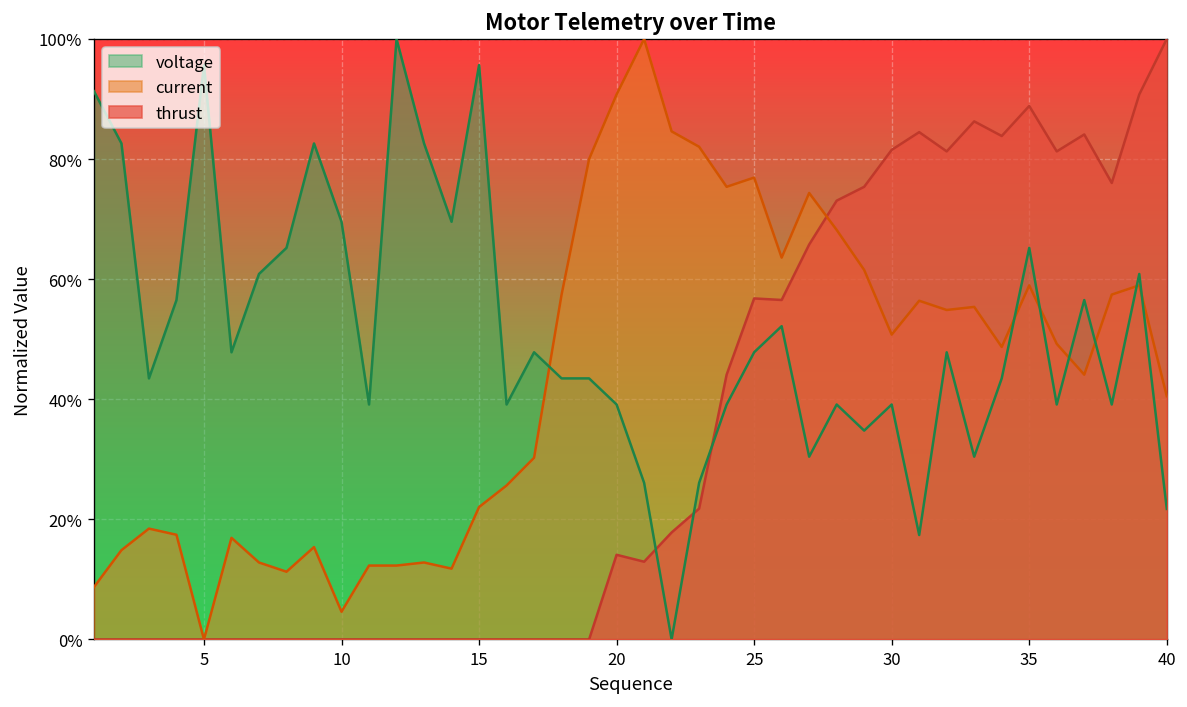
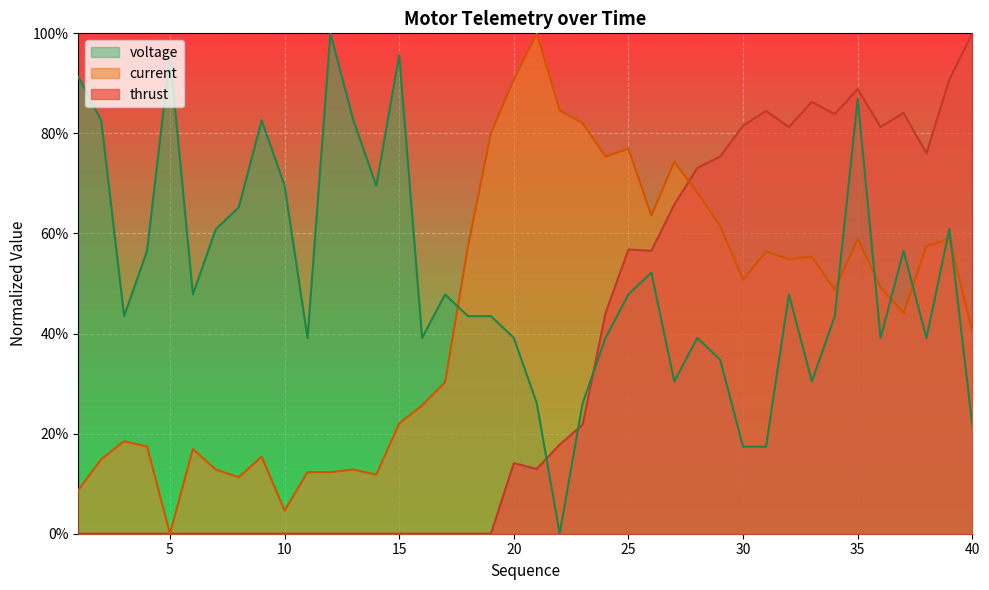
voltage, 30: 39% -> 17%
voltage, 35: 65% -> 87%
